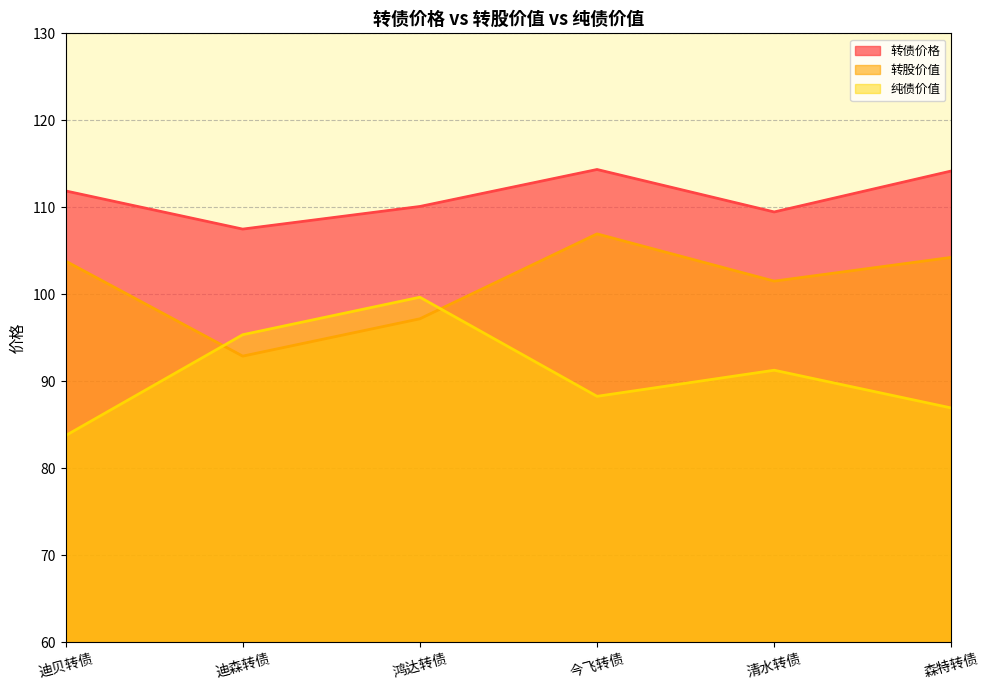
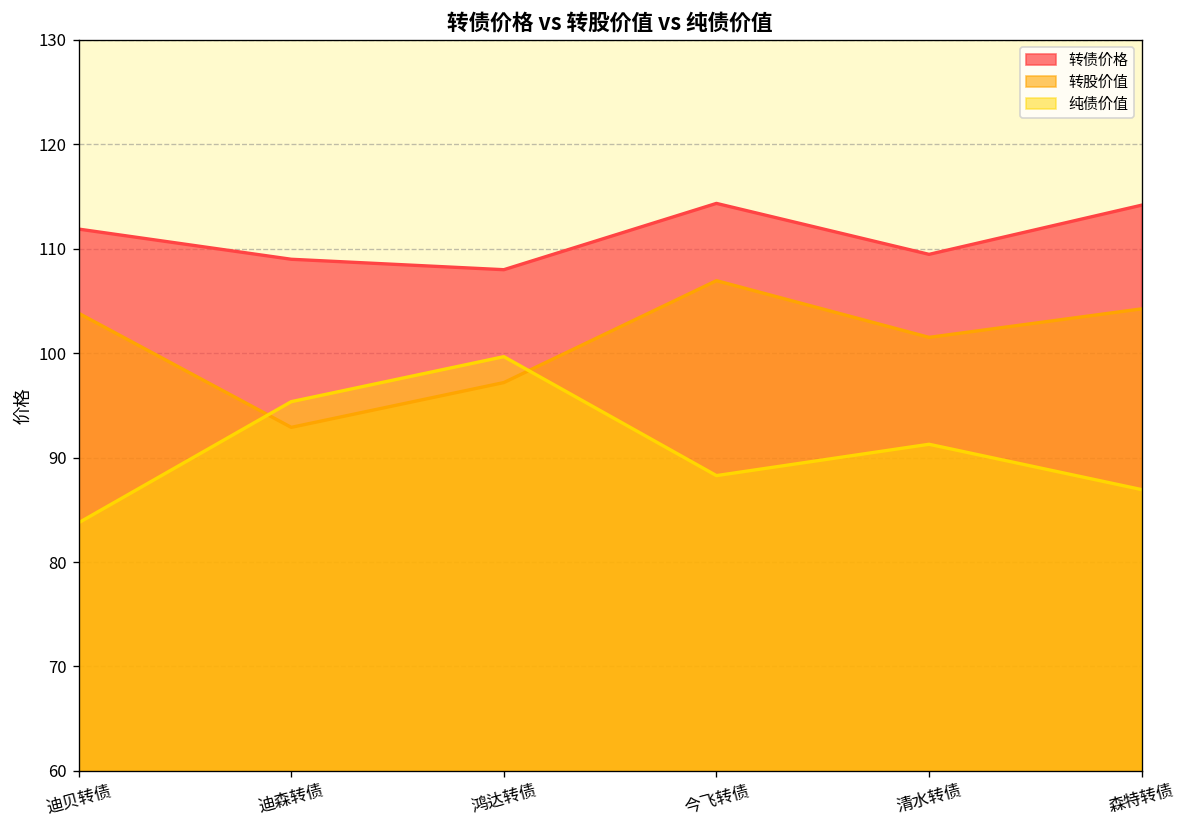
转债价格, 迪森转债: 108 -> 109
转债价格, 鸿达转债: 110 -> 108
